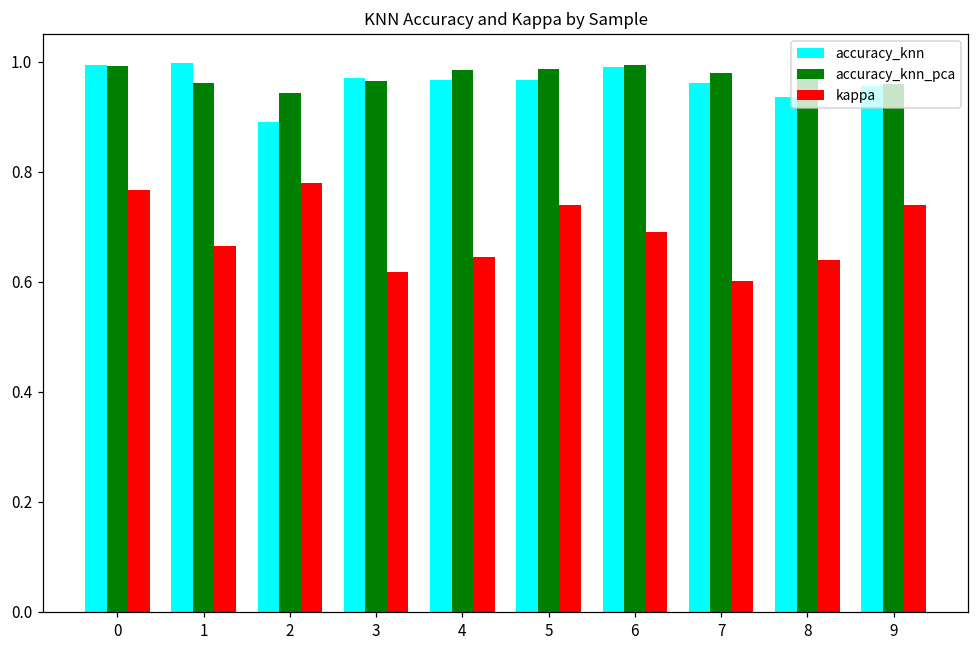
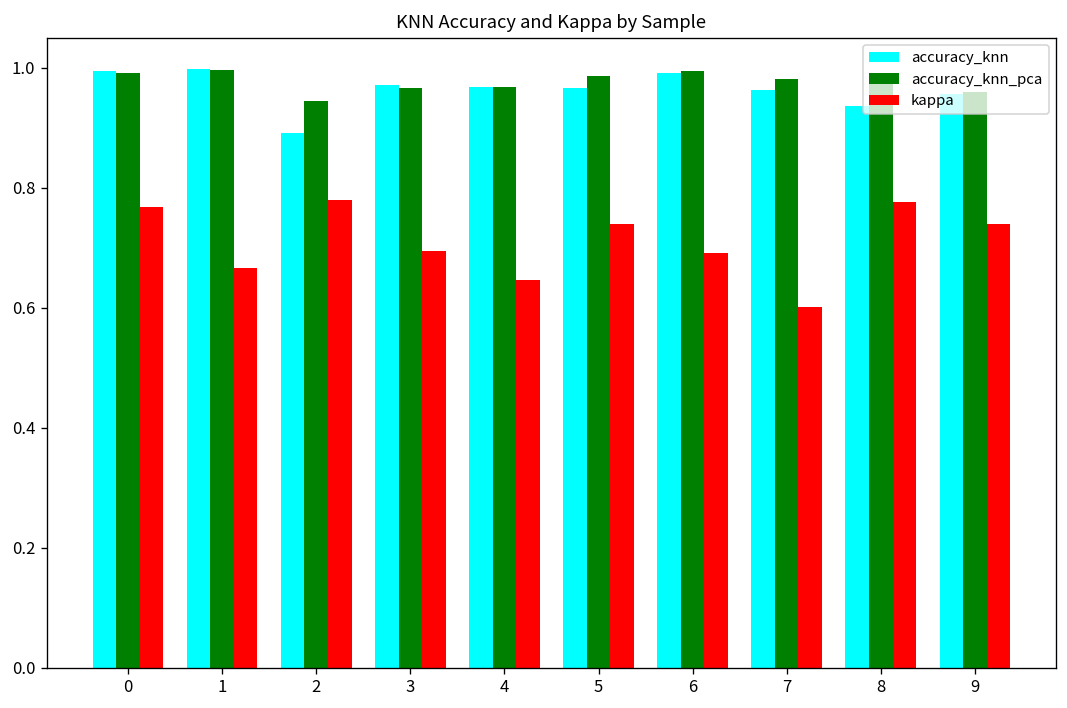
accuracy_knn_pca, 1: 0.96 -> 1.00
kappa, 3: 0.62 -> 0.69
accuracy_knn_pca, 4: 0.98 -> 0.97
kappa, 8: 0.64 -> 0.78
